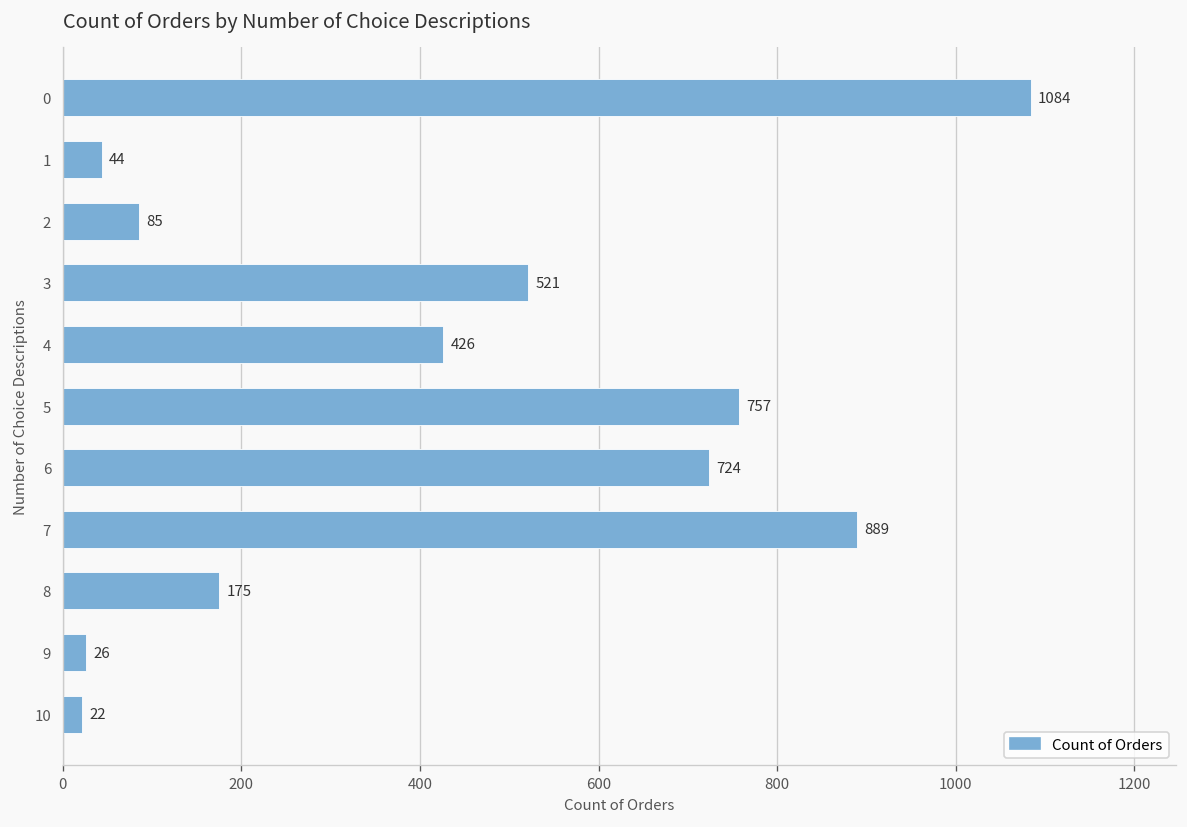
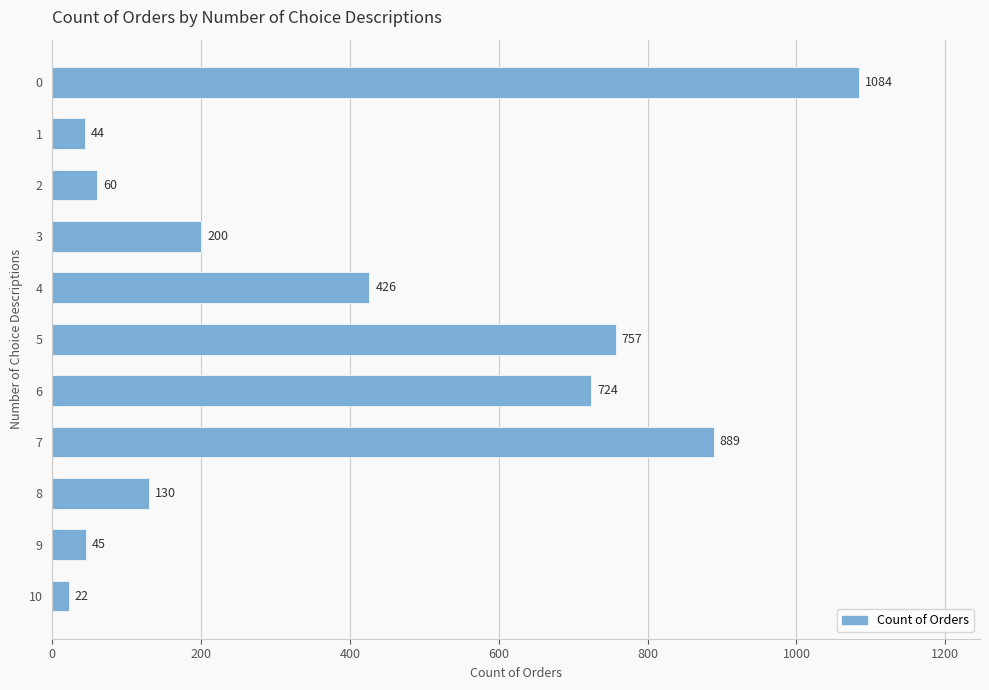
2: 85 -> 60
3: 521 -> 200
8: 175 -> 130
9: 26 -> 45
